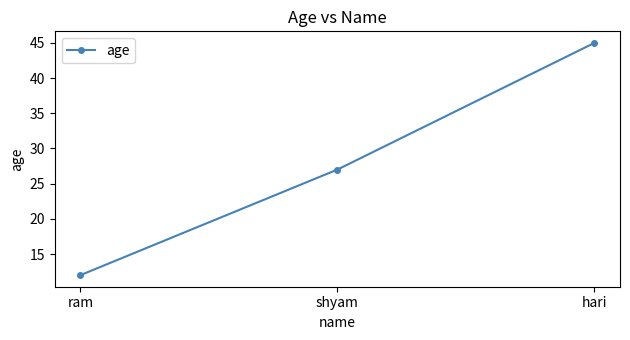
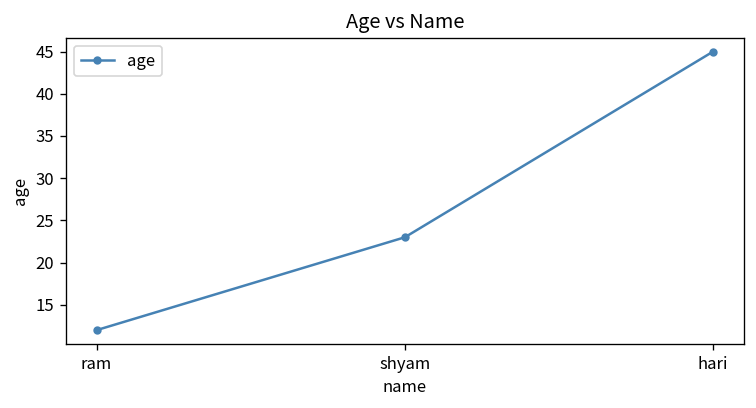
shyam: 27 -> 23
